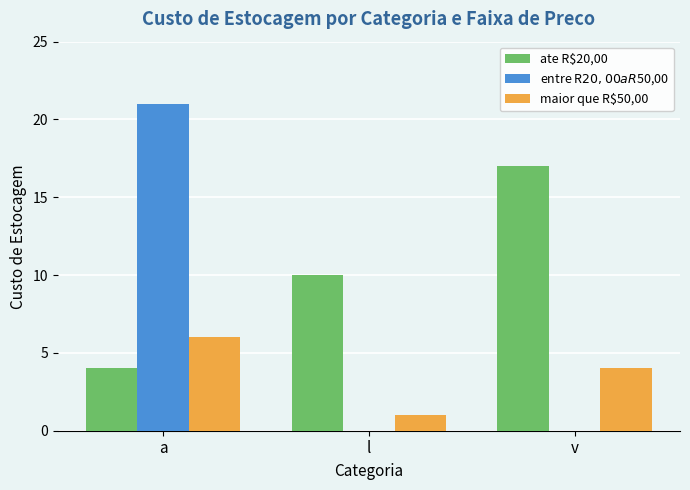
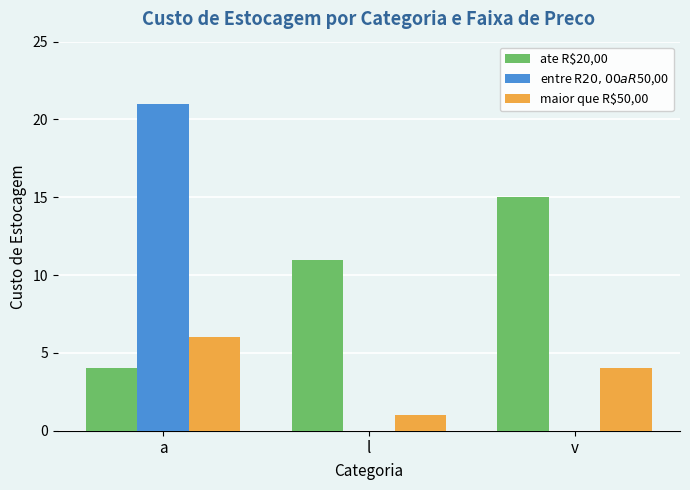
ate R$20,00, l: 10 -> 11
ate R$20,00, v: 17 -> 15
